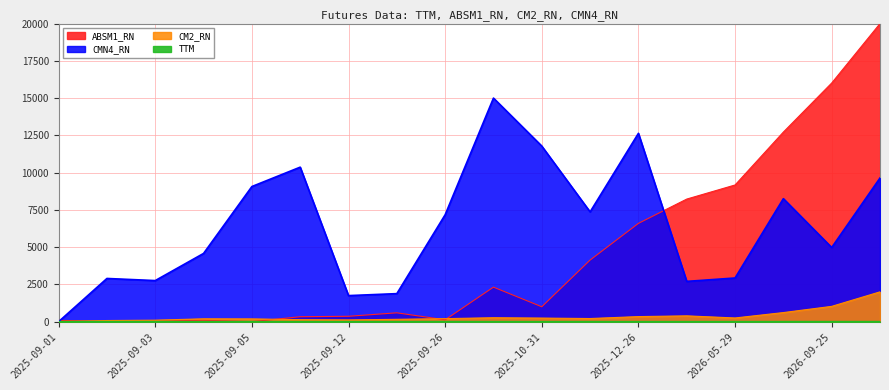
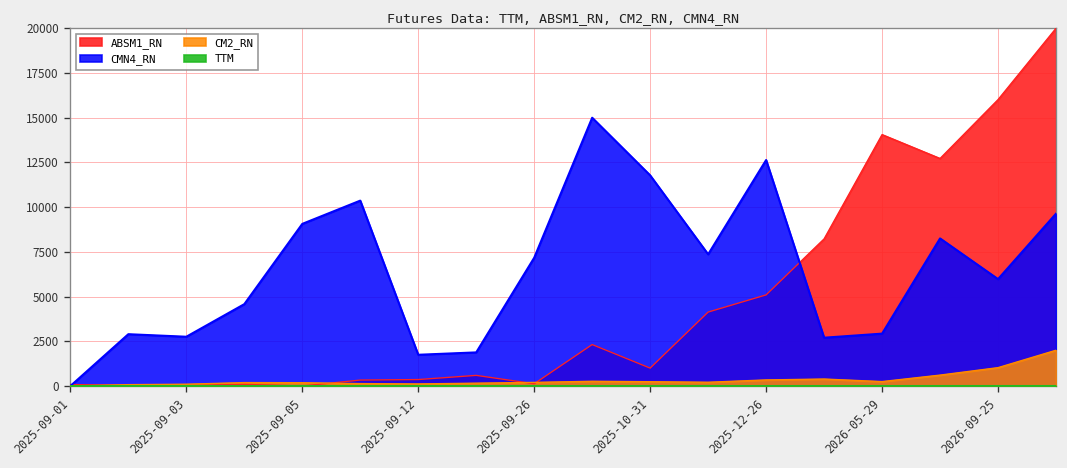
ABSM1_RN, 2025-12-26: 6600 -> 5100
ABSM1_RN, 2026-05-29: 9200 -> 14100
CMN4_RN, 2026-09-25: 5000 -> 6000
